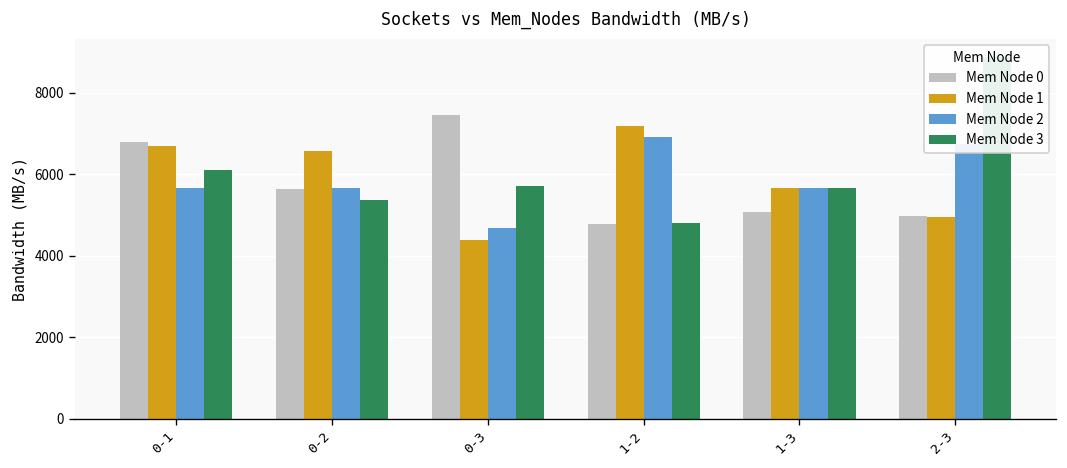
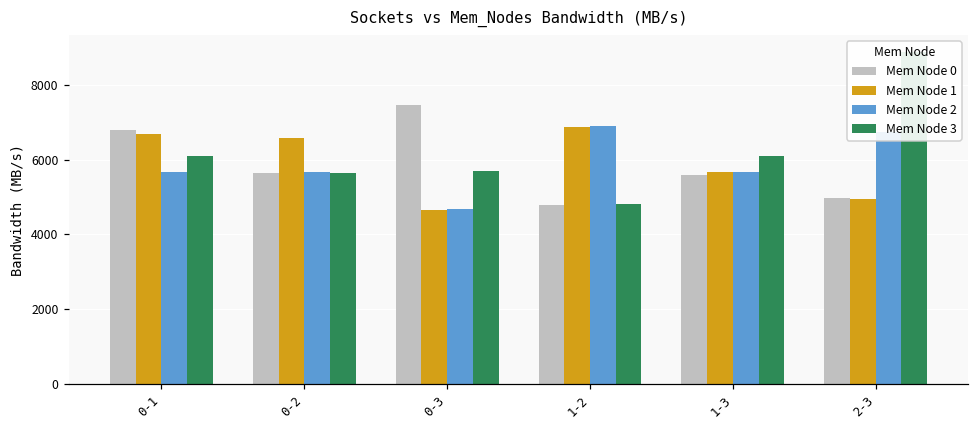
Mem Node 3, 0-2: 5400 -> 5600
Mem Node 1, 0-3: 4400 -> 4700
Mem Node 1, 1-2: 7200 -> 6900
Mem Node 0, 1-3: 5100 -> 5600
Mem Node 3, 1-3: 5700 -> 6100
